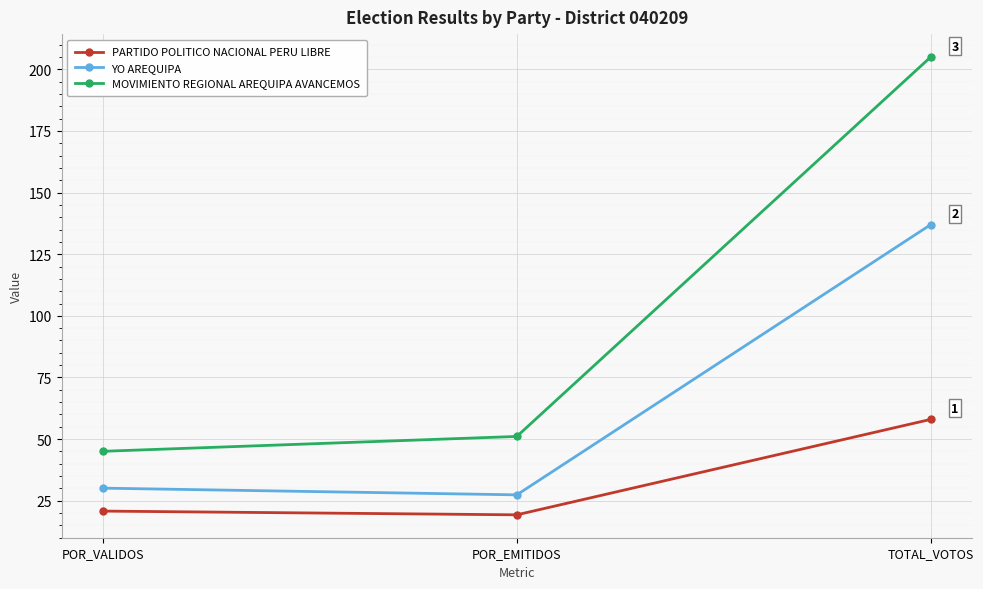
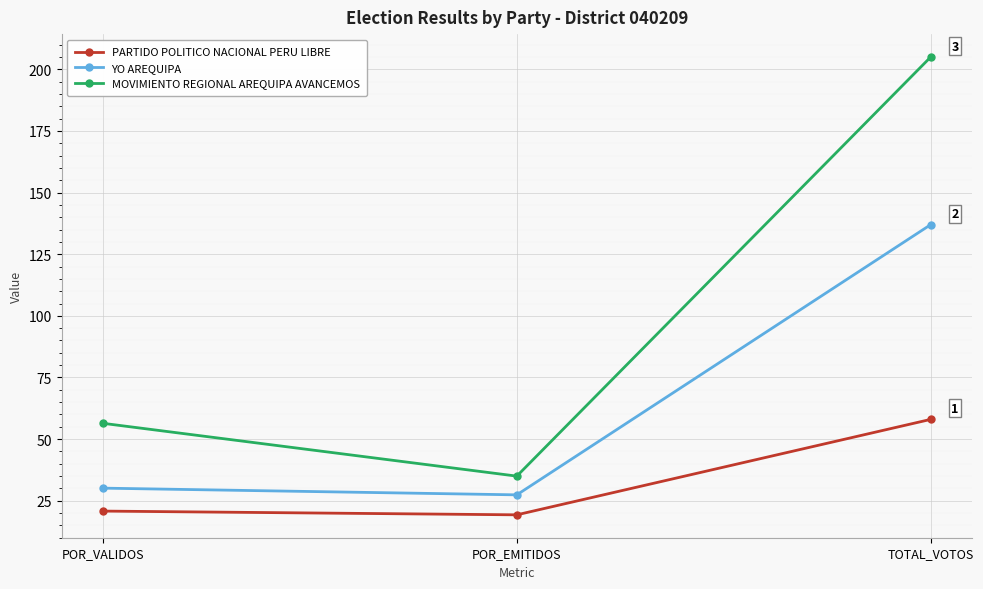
MOVIMIENTO REGIONAL AREQUIPA AVANCEMOS, POR_VALIDOS: 45 -> 56
MOVIMIENTO REGIONAL AREQUIPA AVANCEMOS, POR_EMITIDOS: 51 -> 35
